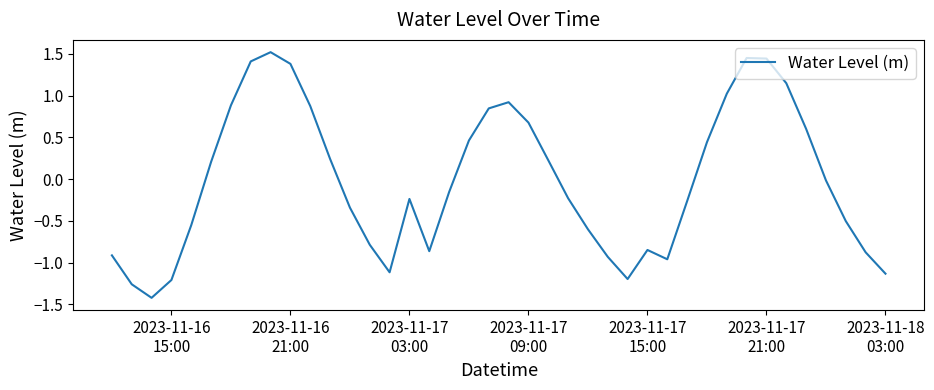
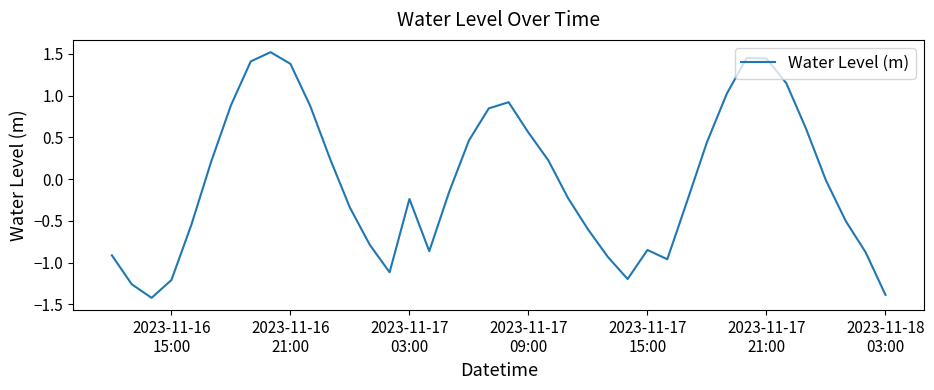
2023-11-17 09:00: 0.7 -> 0.6
2023-11-18 03:00: -1.1 -> -1.4
